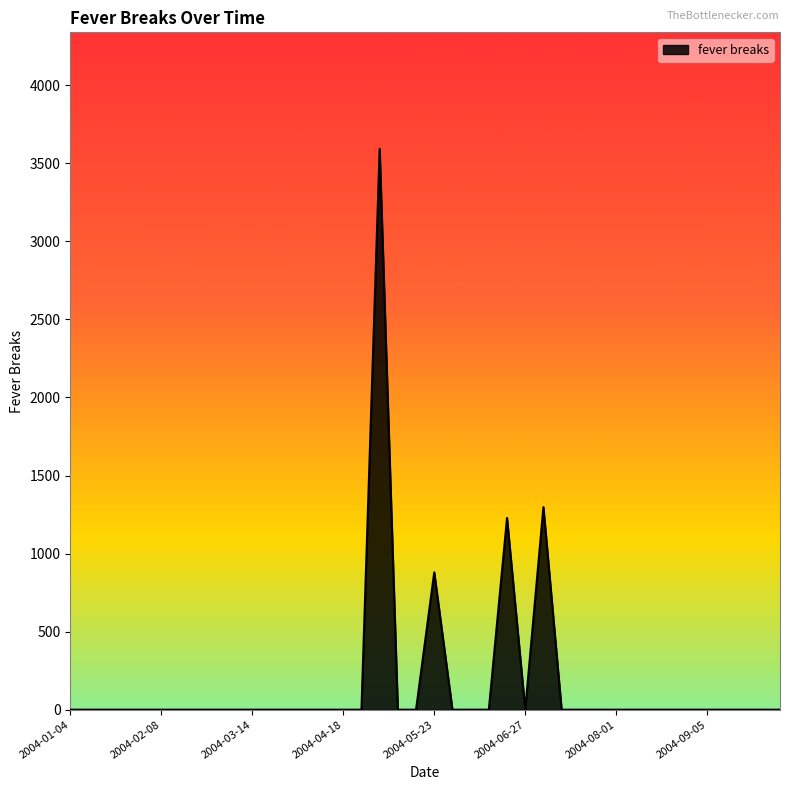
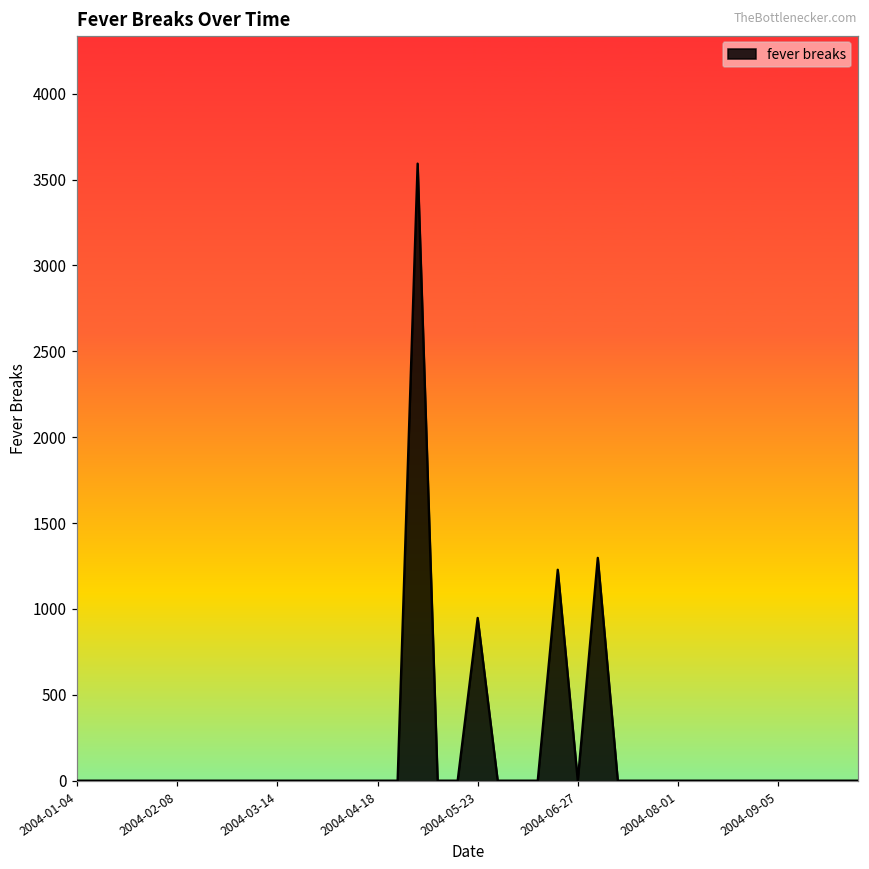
2004-05-23: 880 -> 950
